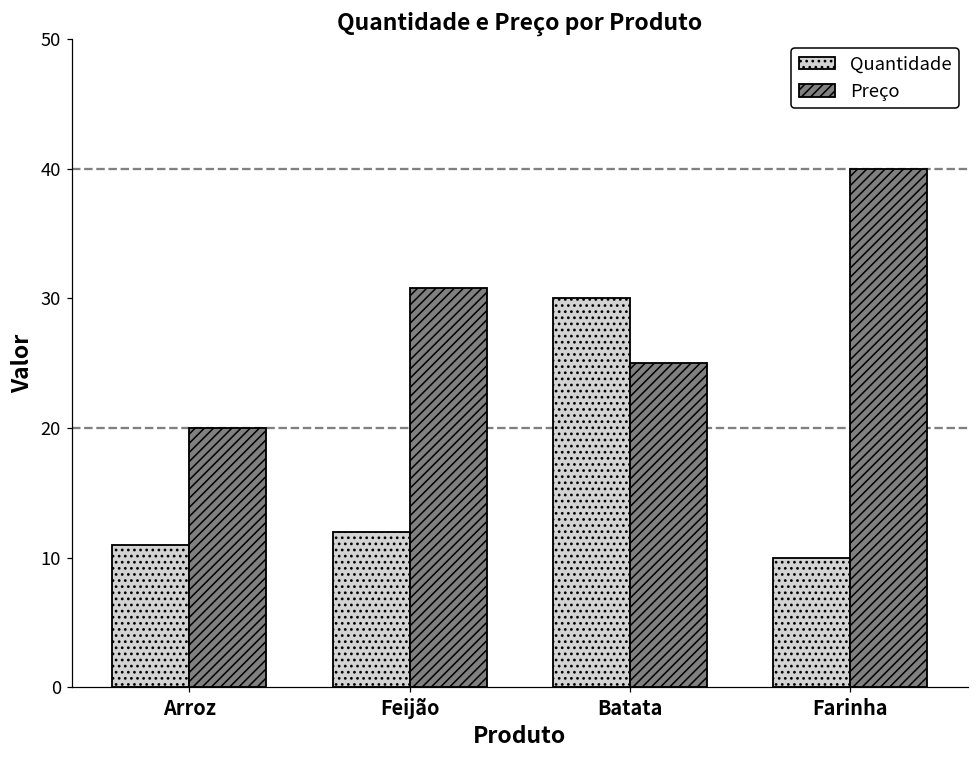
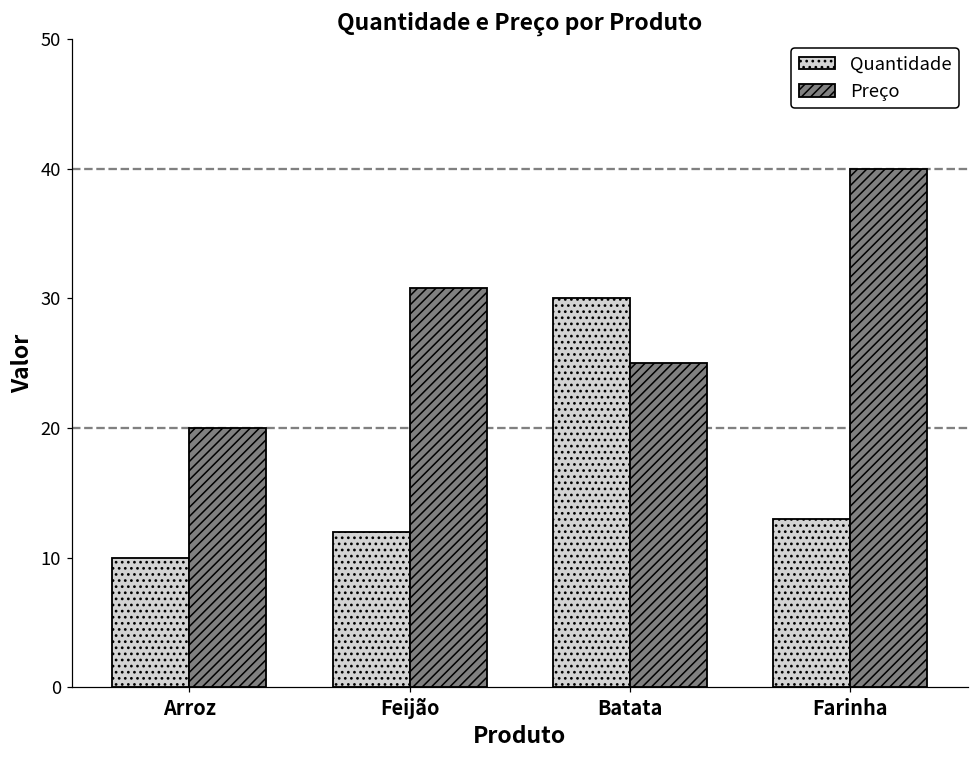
Quantidade, Arroz: 11 -> 10
Quantidade, Farinha: 10 -> 13
